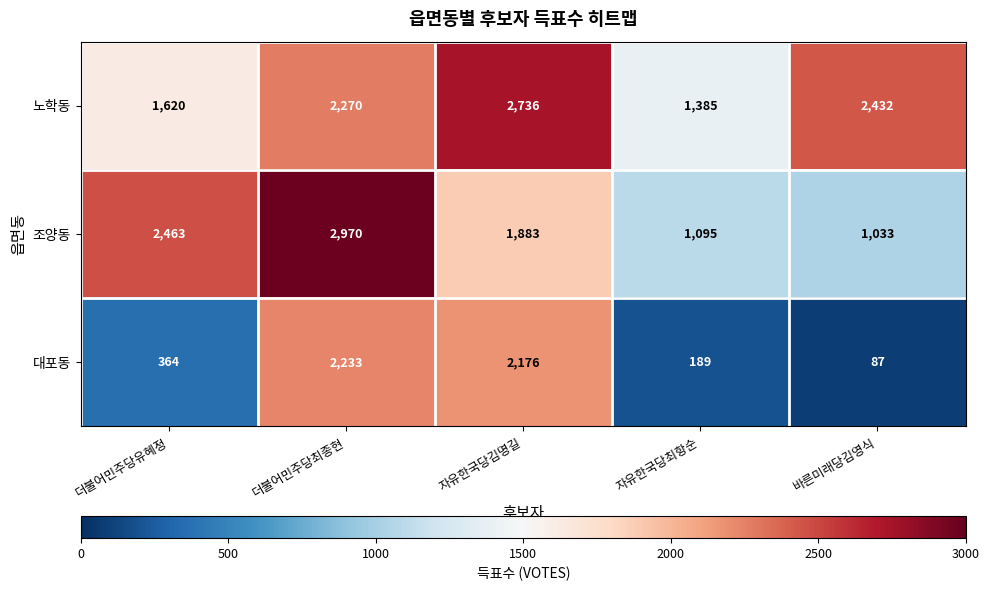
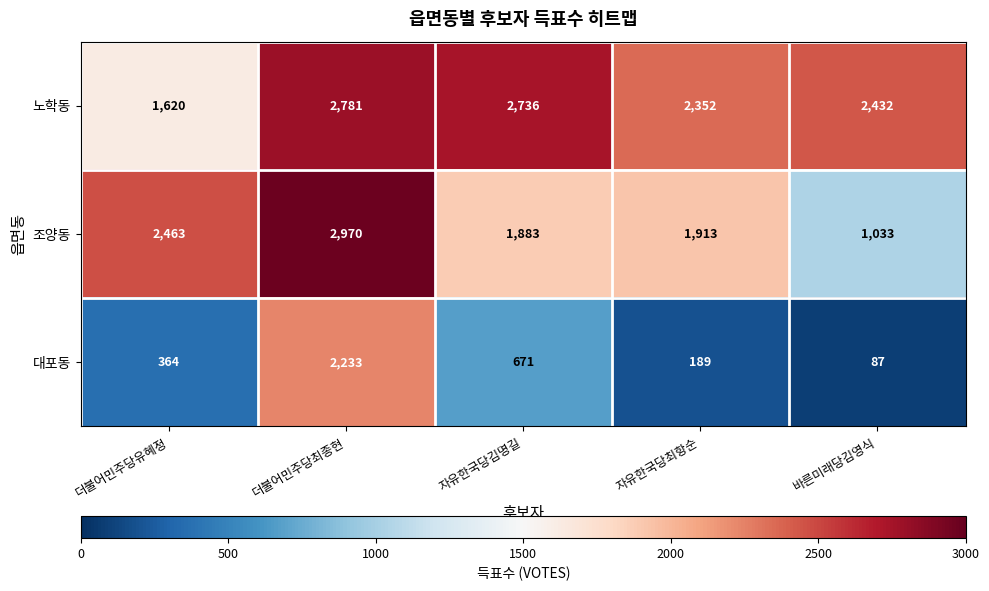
노학동, 더불어민주당최종현: 2,270 -> 2,781
노학동, 자유한국당최항순: 1,385 -> 2,352
조양동, 자유한국당최항순: 1,095 -> 1,913
대포동, 자유한국당김명길: 2,176 -> 671
